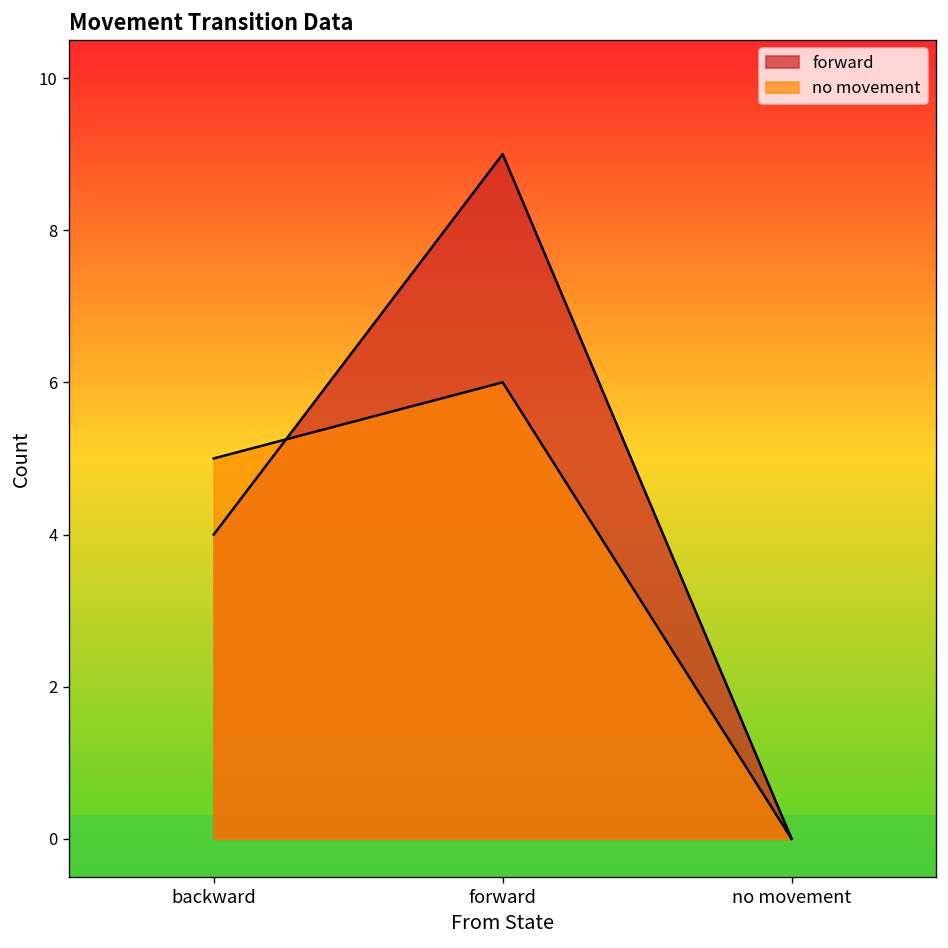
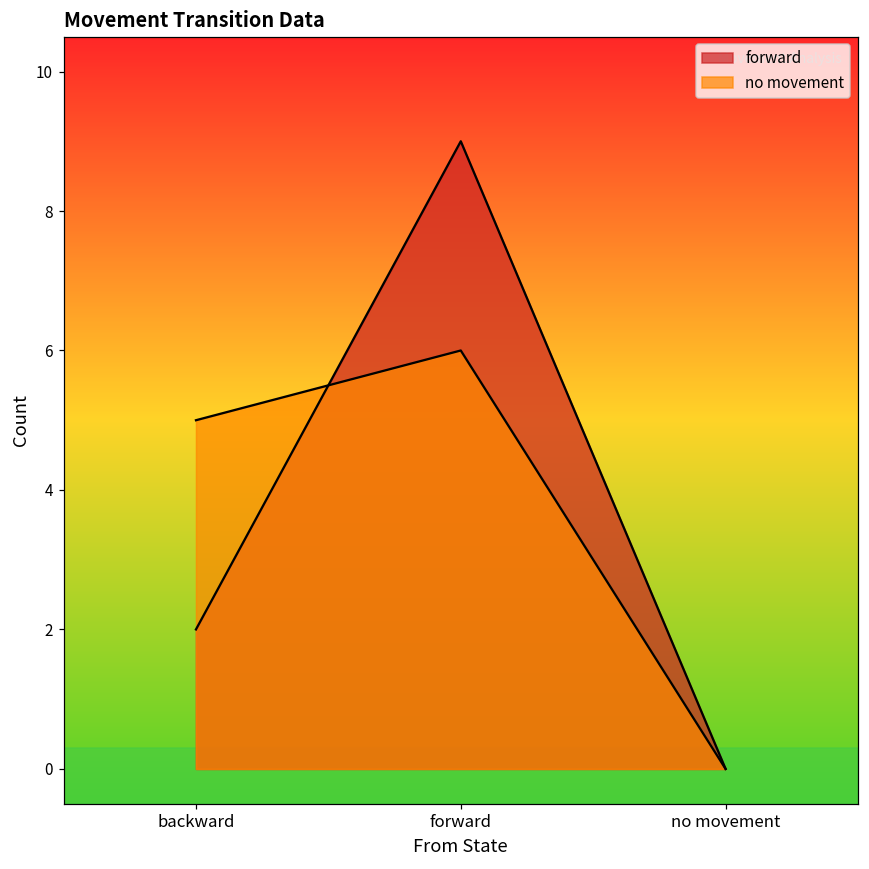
forward, backward: 4 -> 2
